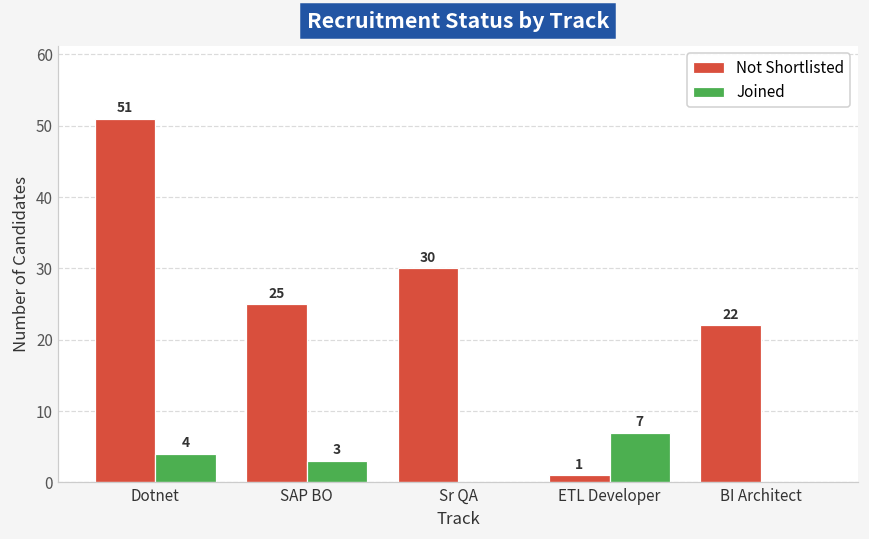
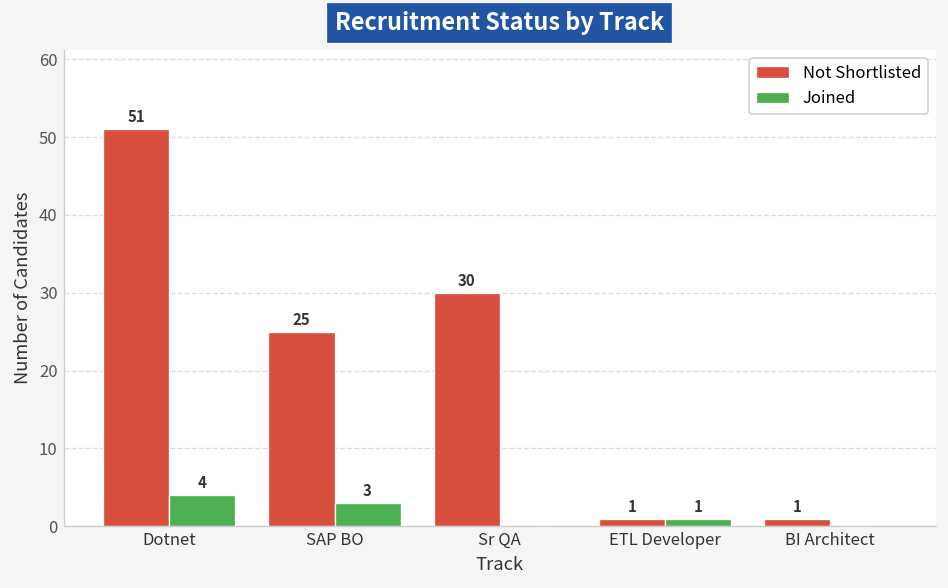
Joined, ETL Developer: 7 -> 1
Not Shortlisted, BI Architect: 22 -> 1
